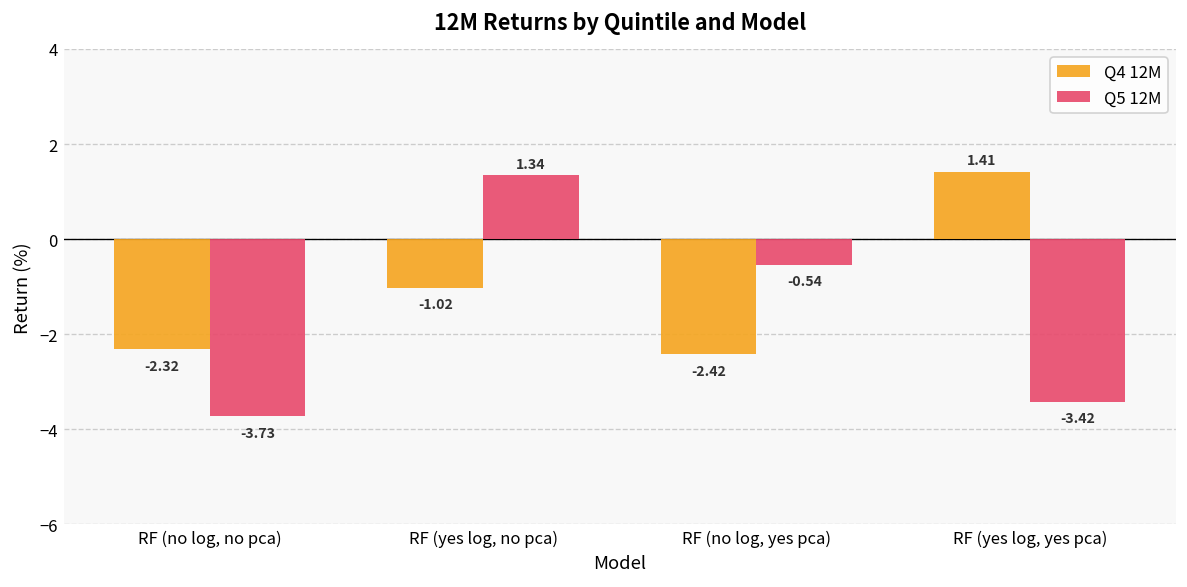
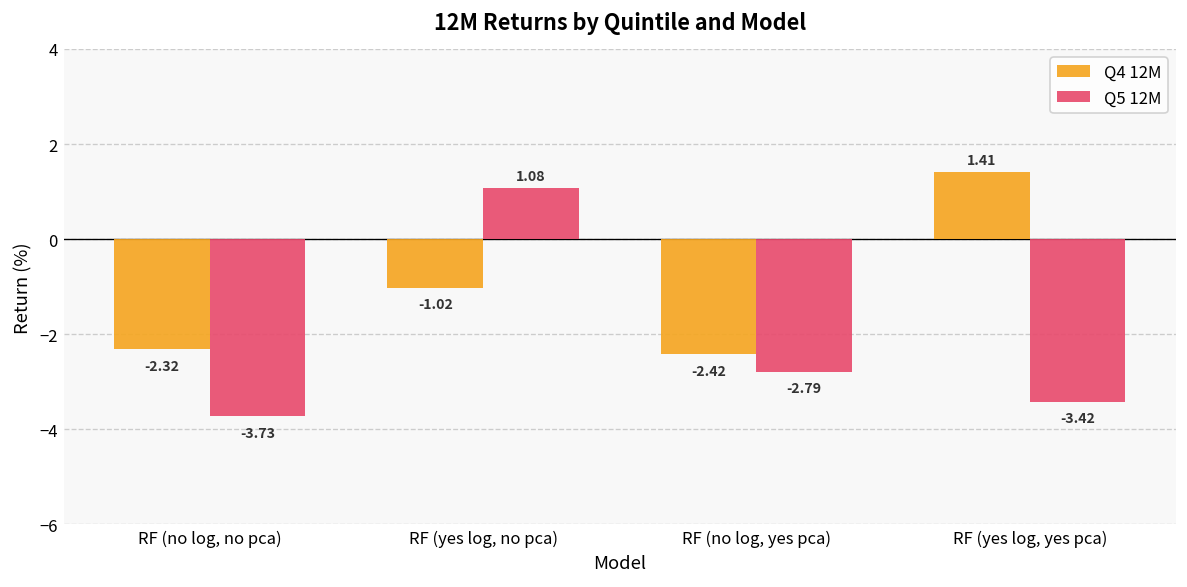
Q5 12M, RF (yes log, no pca): 1.34 -> 1.08
Q5 12M, RF (no log, yes pca): -0.54 -> -2.79
